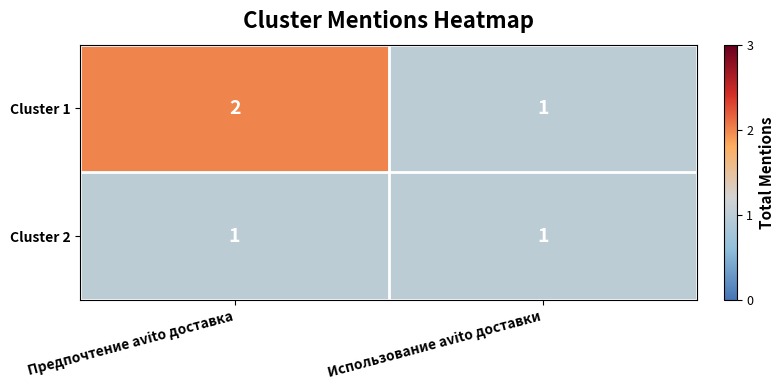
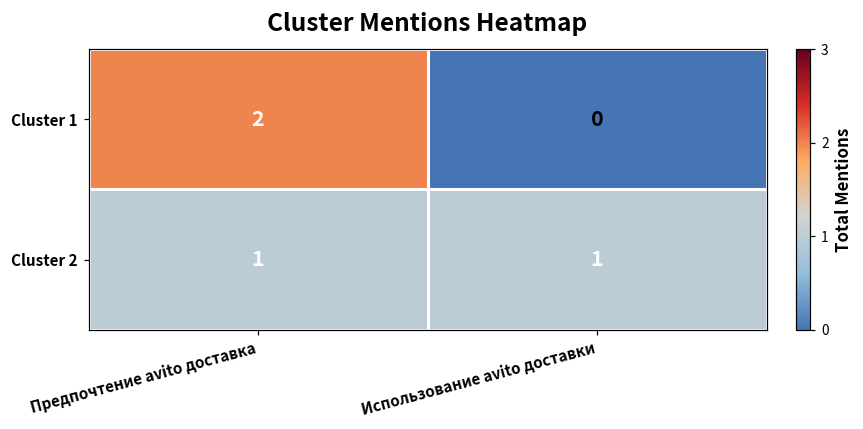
Cluster 1, Использование avito доставки: 1 -> 0
